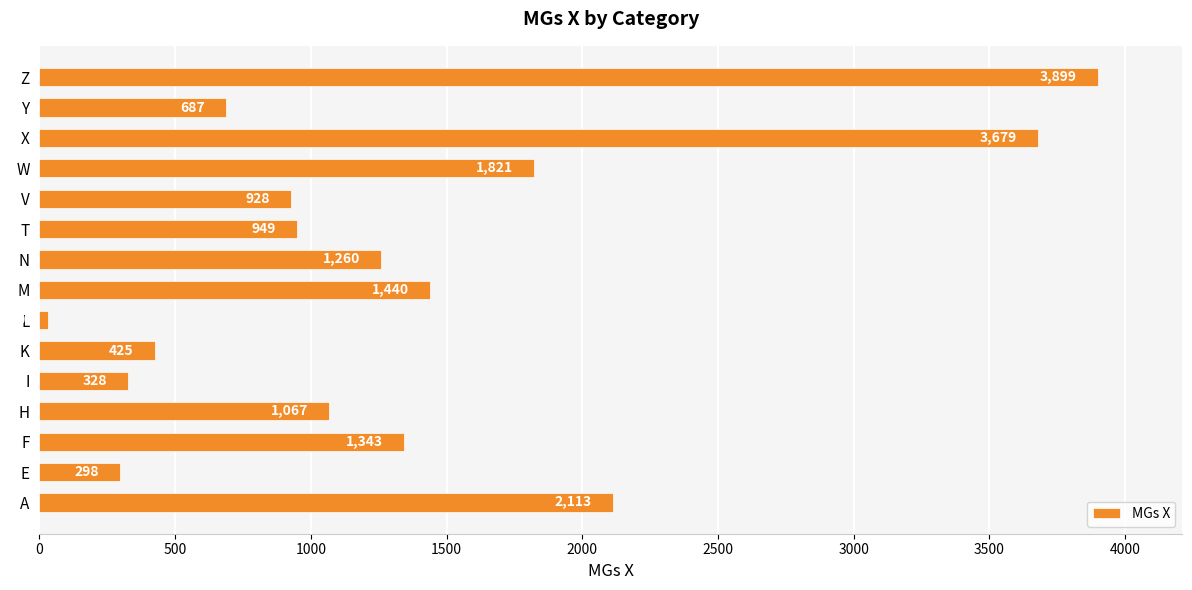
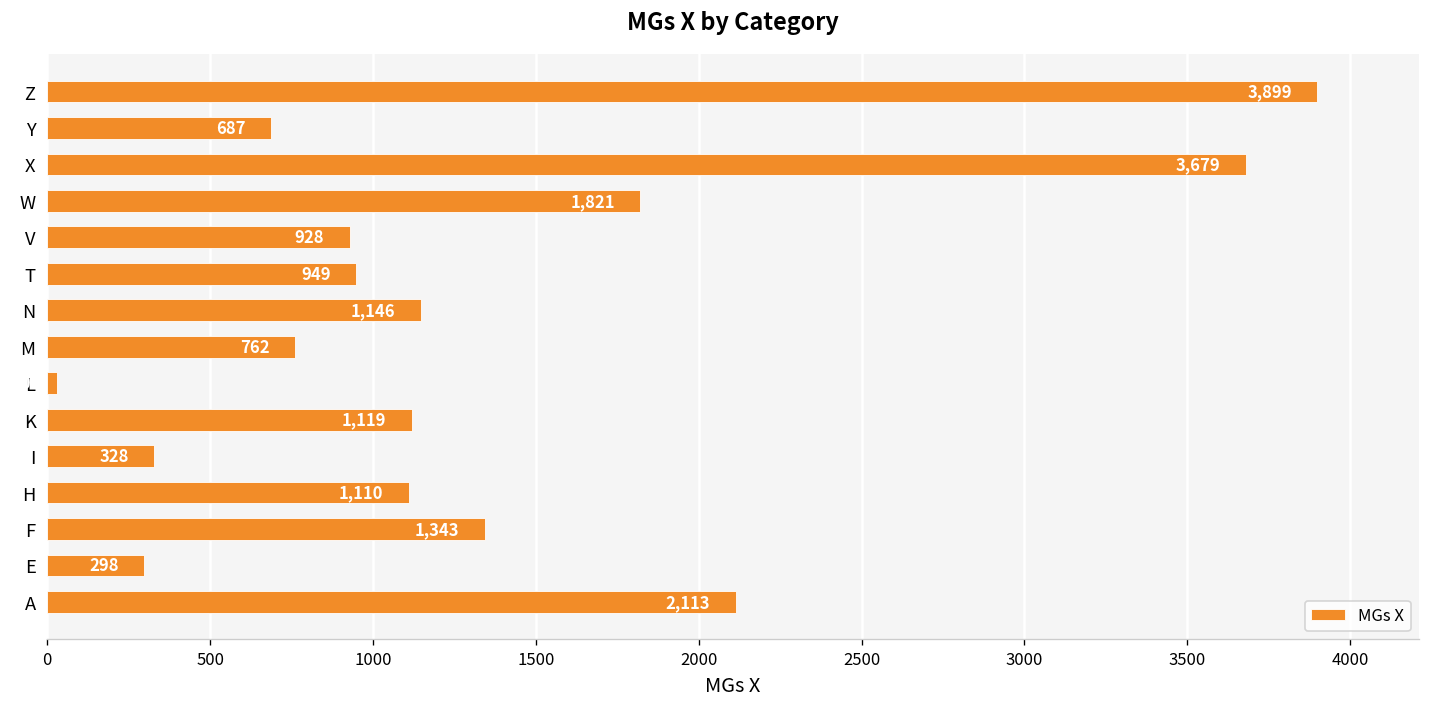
N: 1,260 -> 1,146
M: 1,440 -> 762
K: 425 -> 1,119
H: 1,067 -> 1,110
